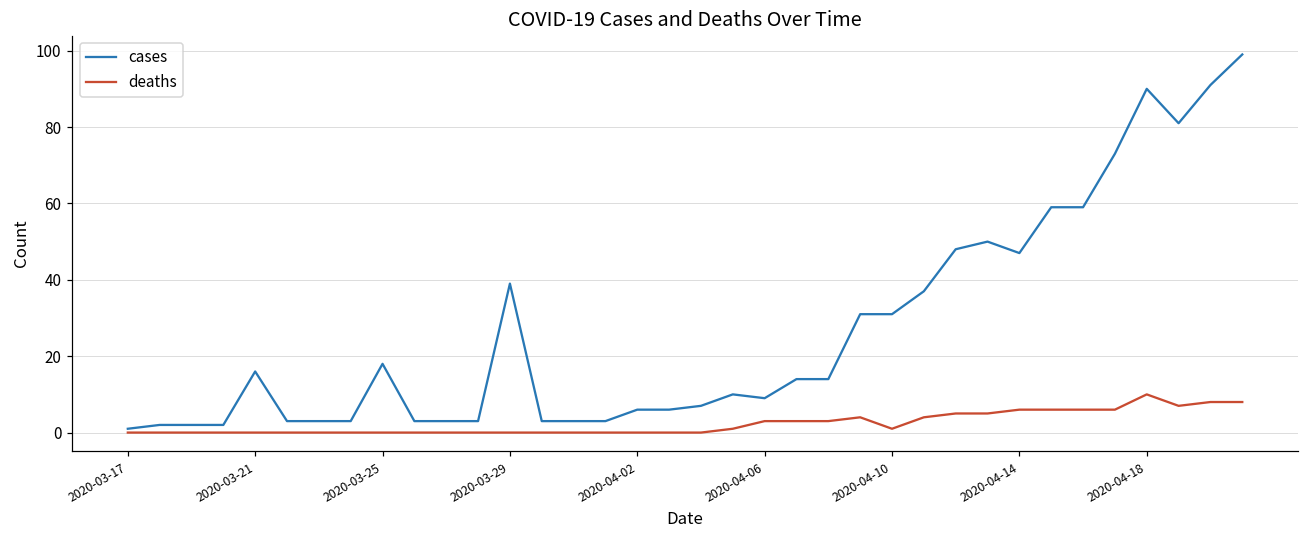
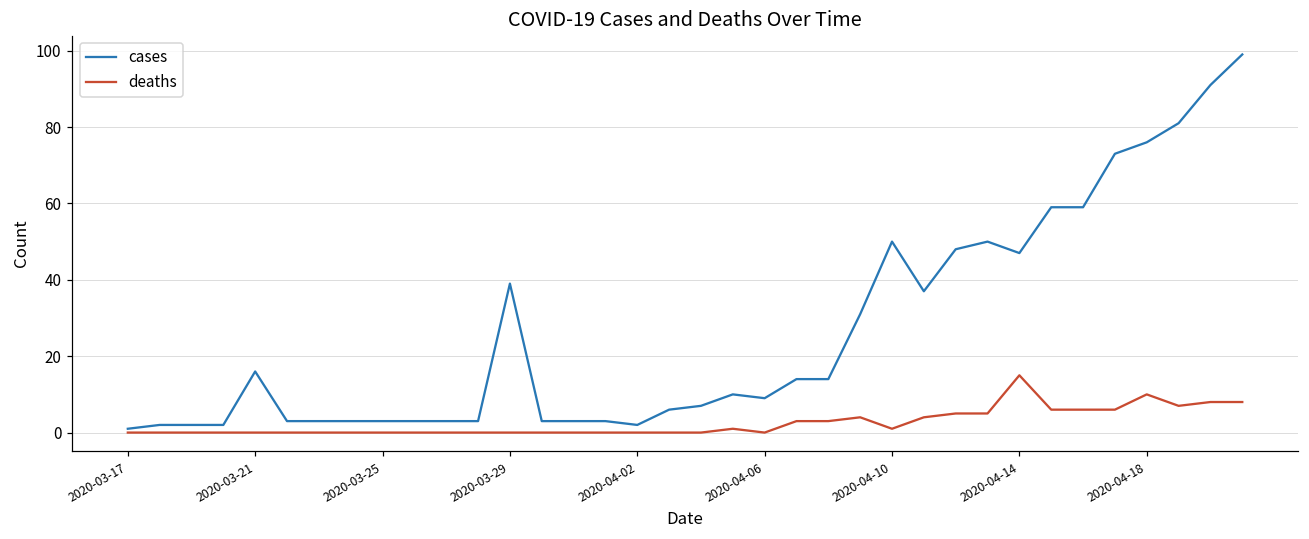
cases, 2020-03-25: 18 -> 3
cases, 2020-04-02: 6 -> 2
deaths, 2020-04-06: 3 -> 0
cases, 2020-04-10: 31 -> 50
deaths, 2020-04-14: 6 -> 15
cases, 2020-04-18: 90 -> 76
